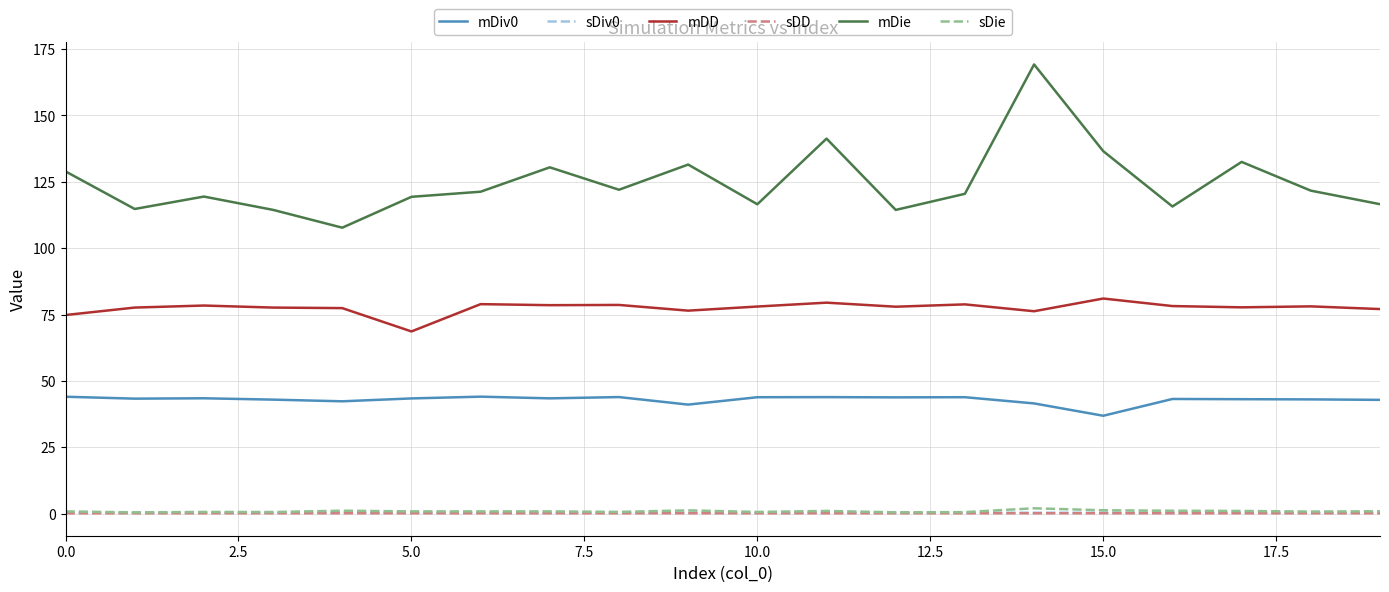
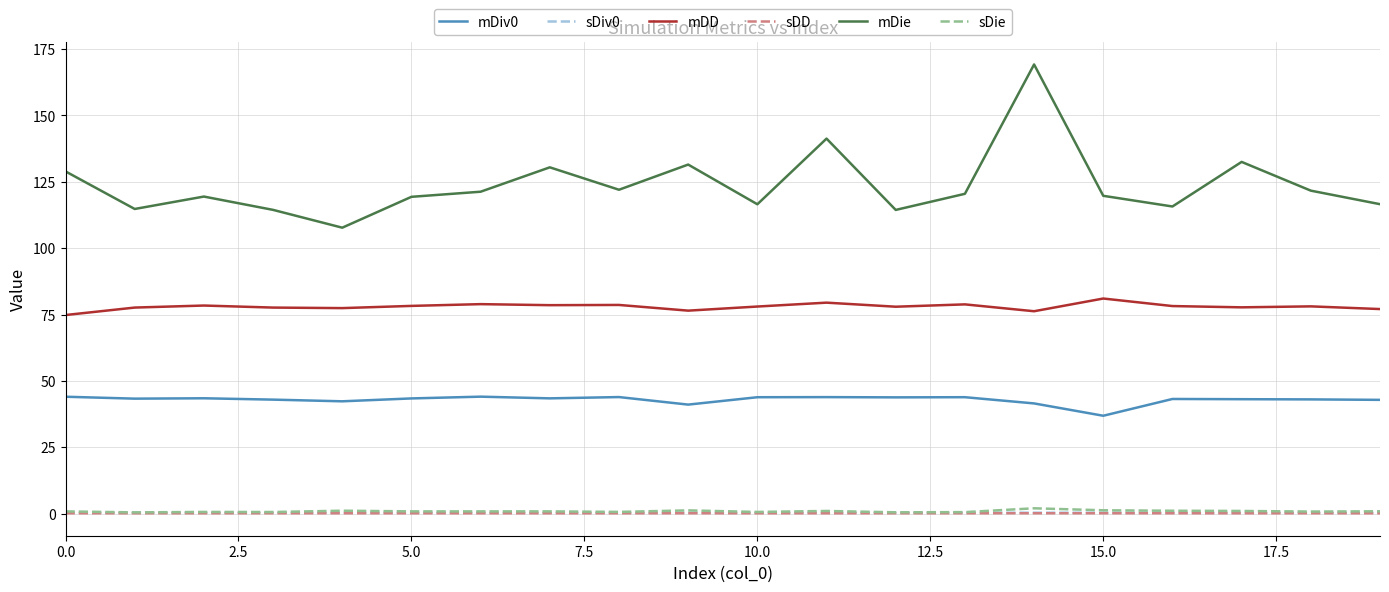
mDD, 5.0: 69 -> 78
mDie, 15.0: 137 -> 120
